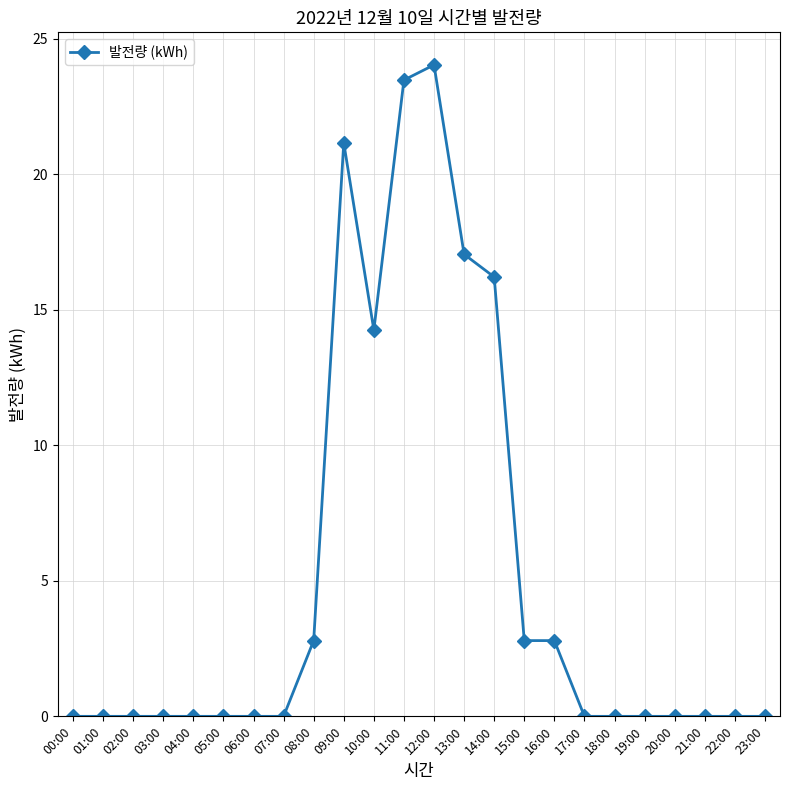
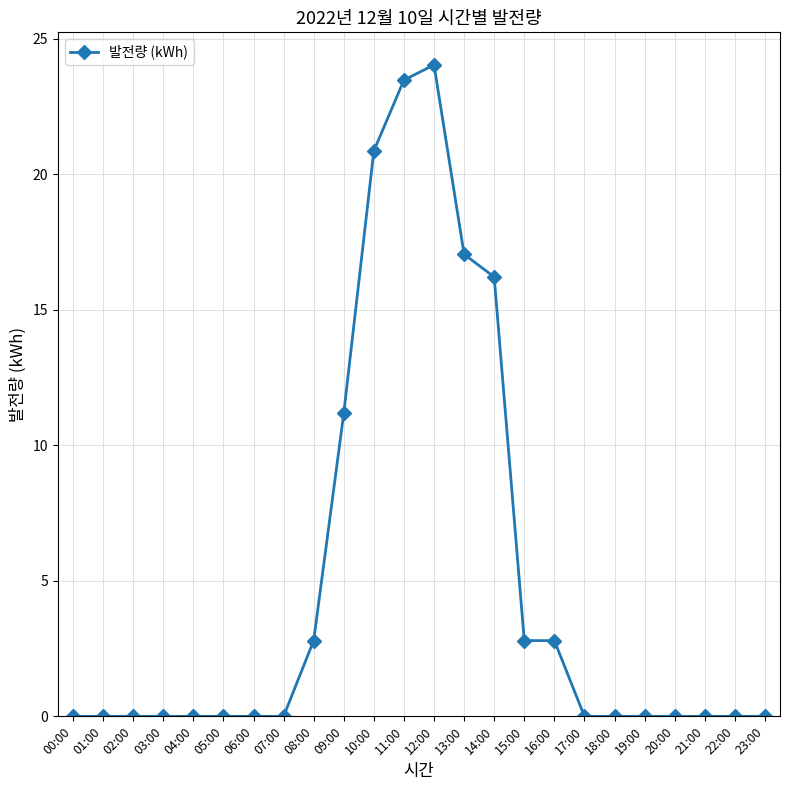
09:00: 21.2 -> 11.2
10:00: 14.3 -> 20.9
